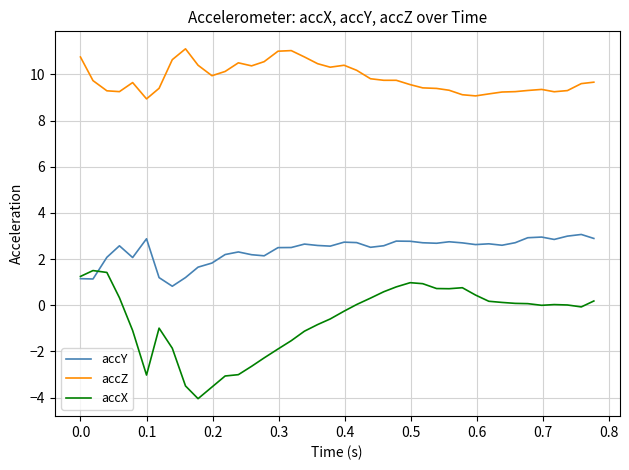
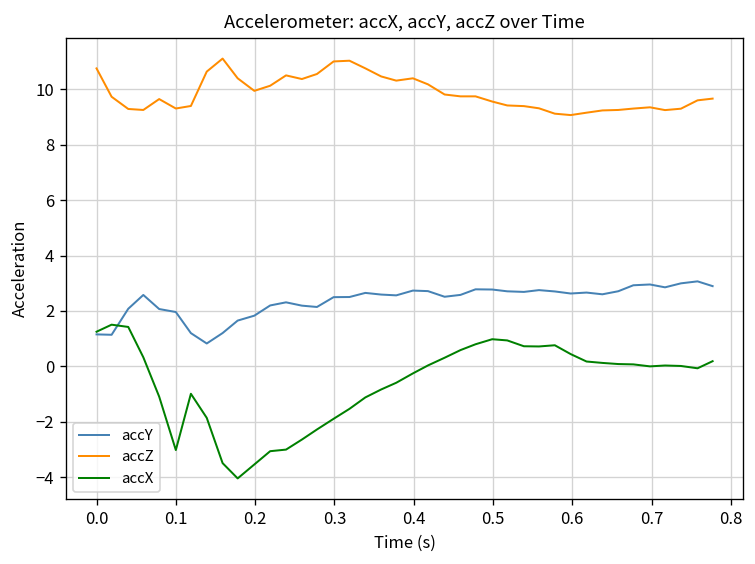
accY, 0.1: 2.9 -> 2.0
accZ, 0.1: 8.9 -> 9.3
